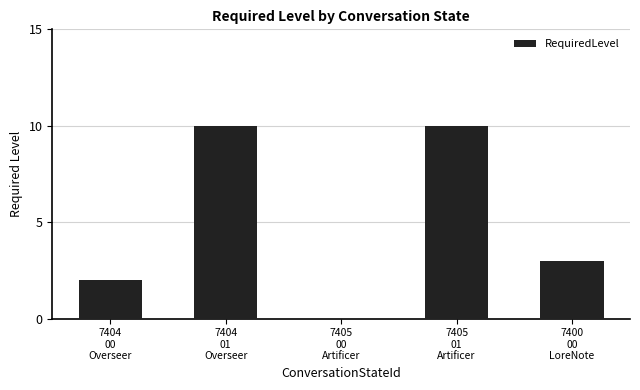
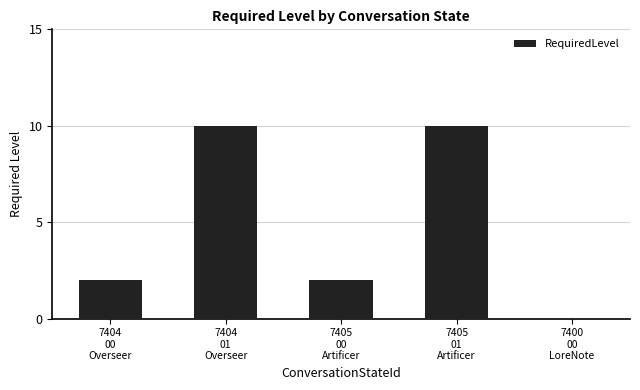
7405 00 Artificer: 0 -> 2
7400 00 LoreNote: 3 -> 0
